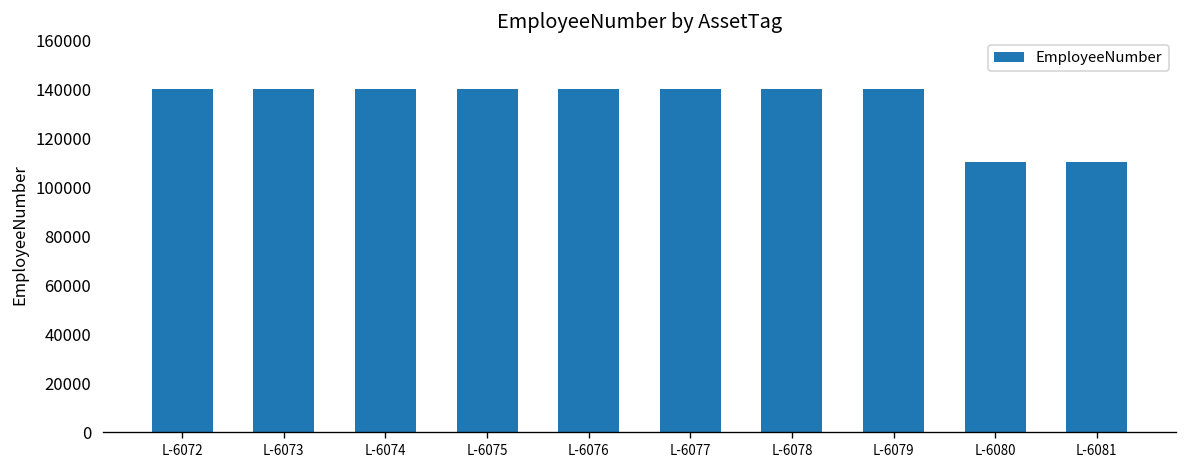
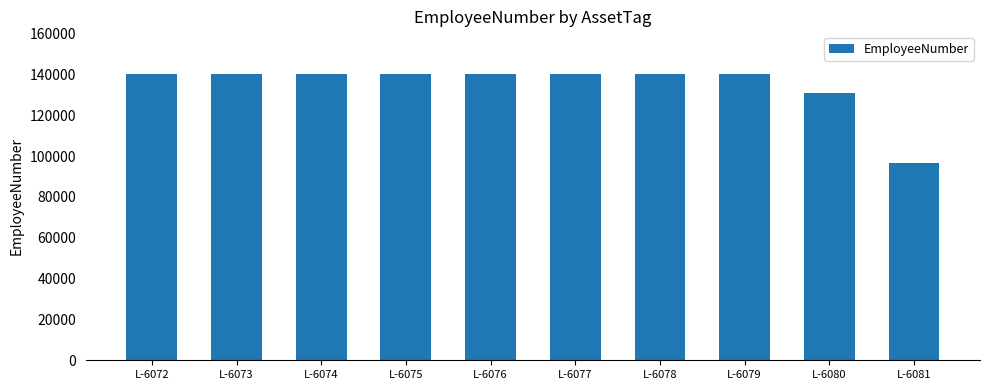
L-6080: 110000 -> 131000
L-6081: 110000 -> 97000
